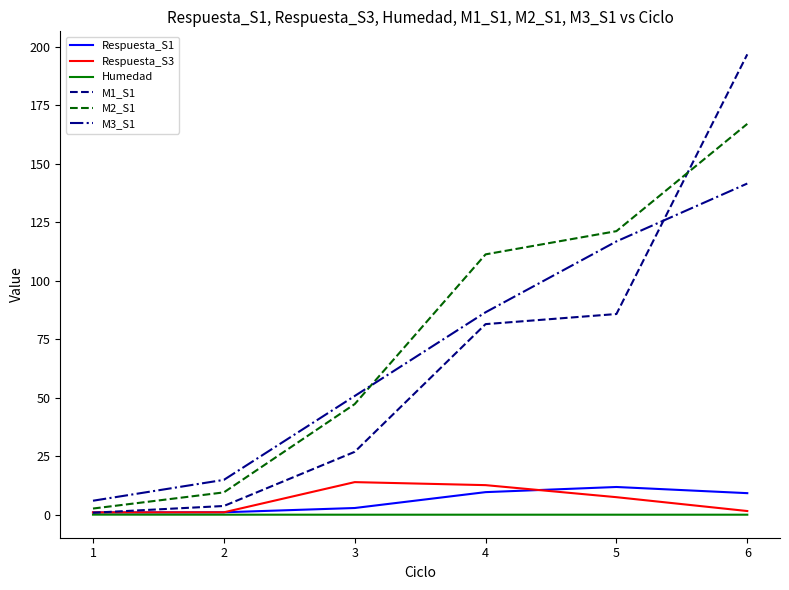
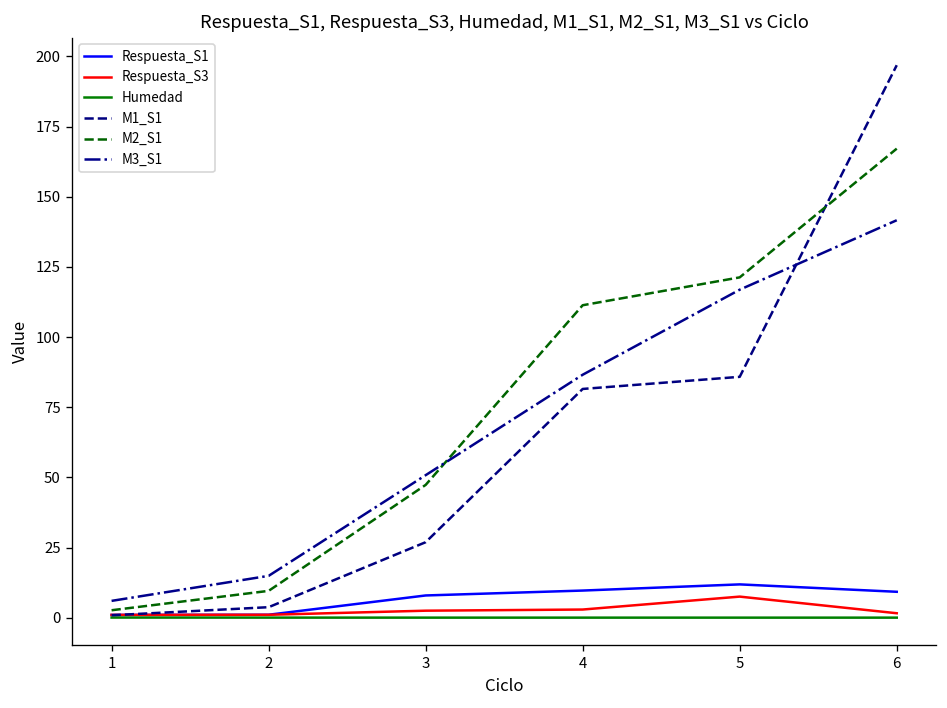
Respuesta_S1, 3: 3 -> 8
Respuesta_S3, 3: 14 -> 3
Respuesta_S3, 4: 13 -> 3
